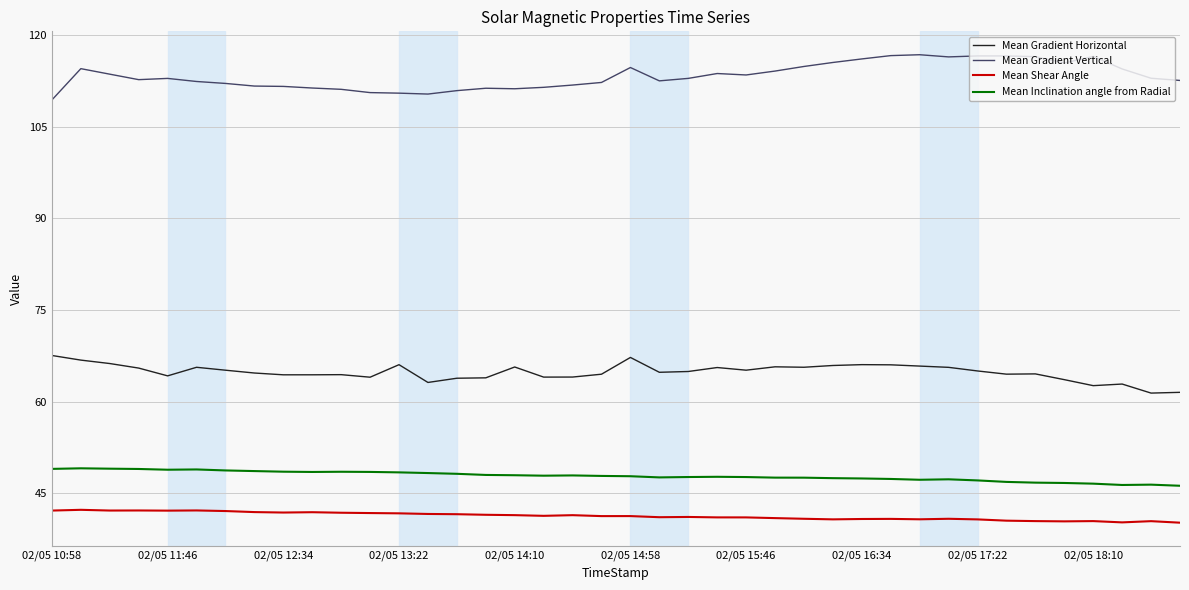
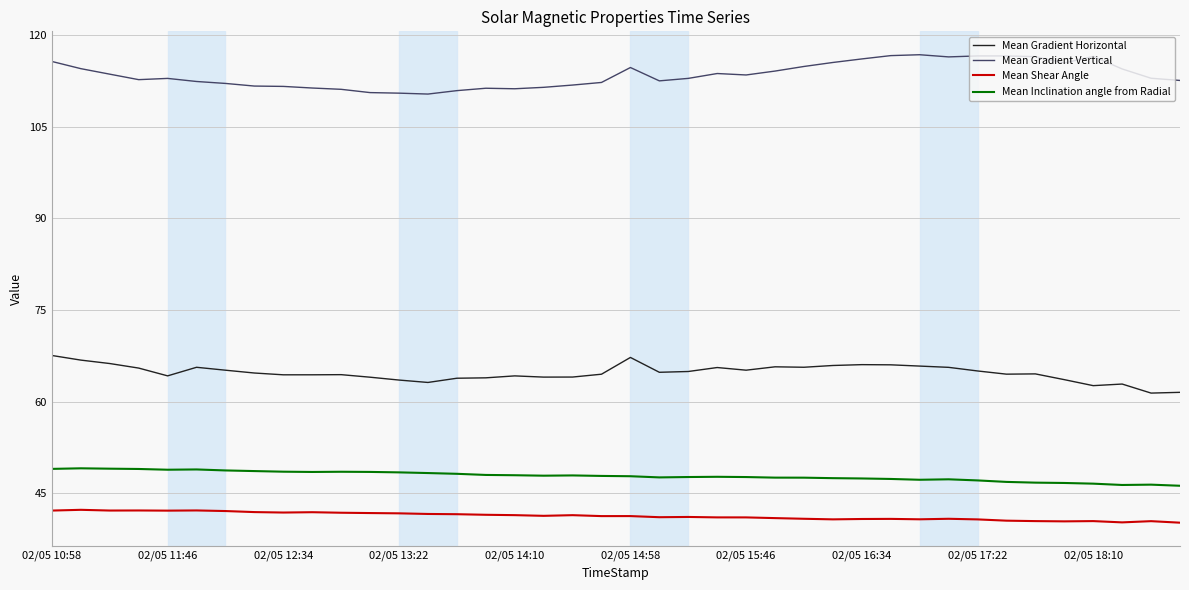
Mean Gradient Vertical, 02/05 10:58: 109 -> 116
Mean Gradient Horizontal, 02/05 13:22: 66 -> 64
Mean Gradient Horizontal, 02/05 14:10: 66 -> 64
